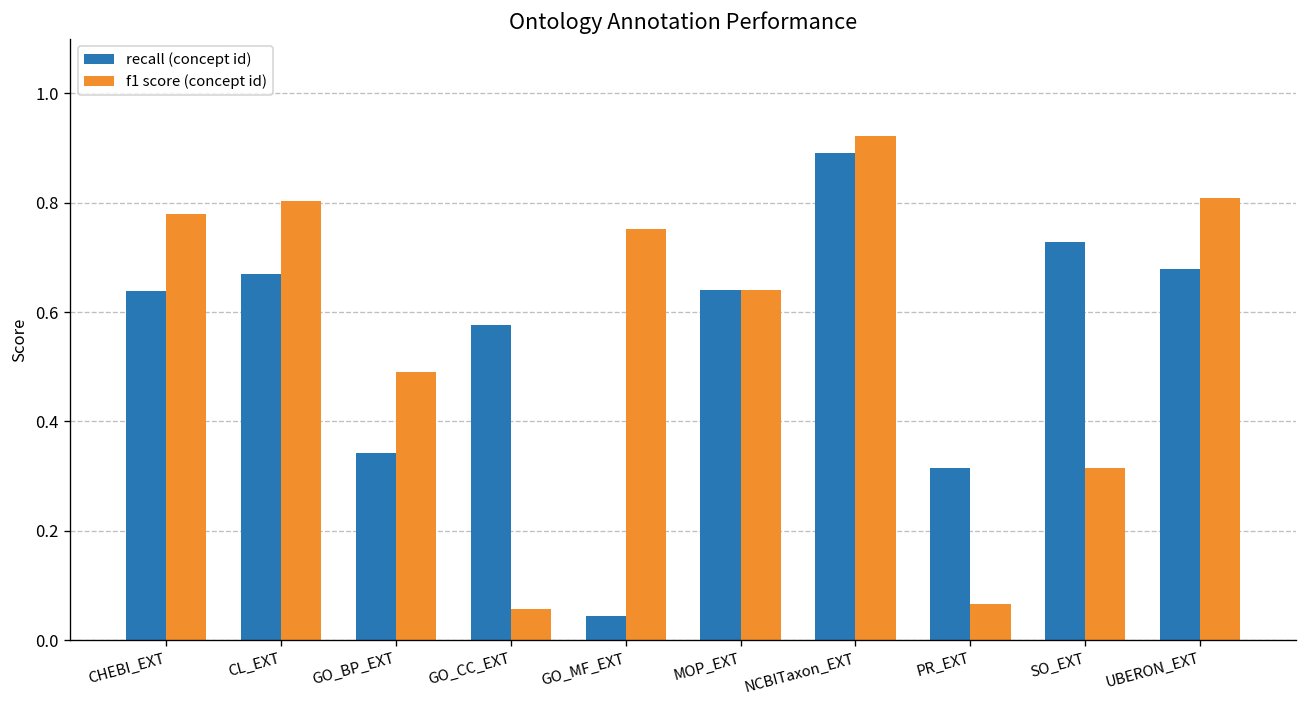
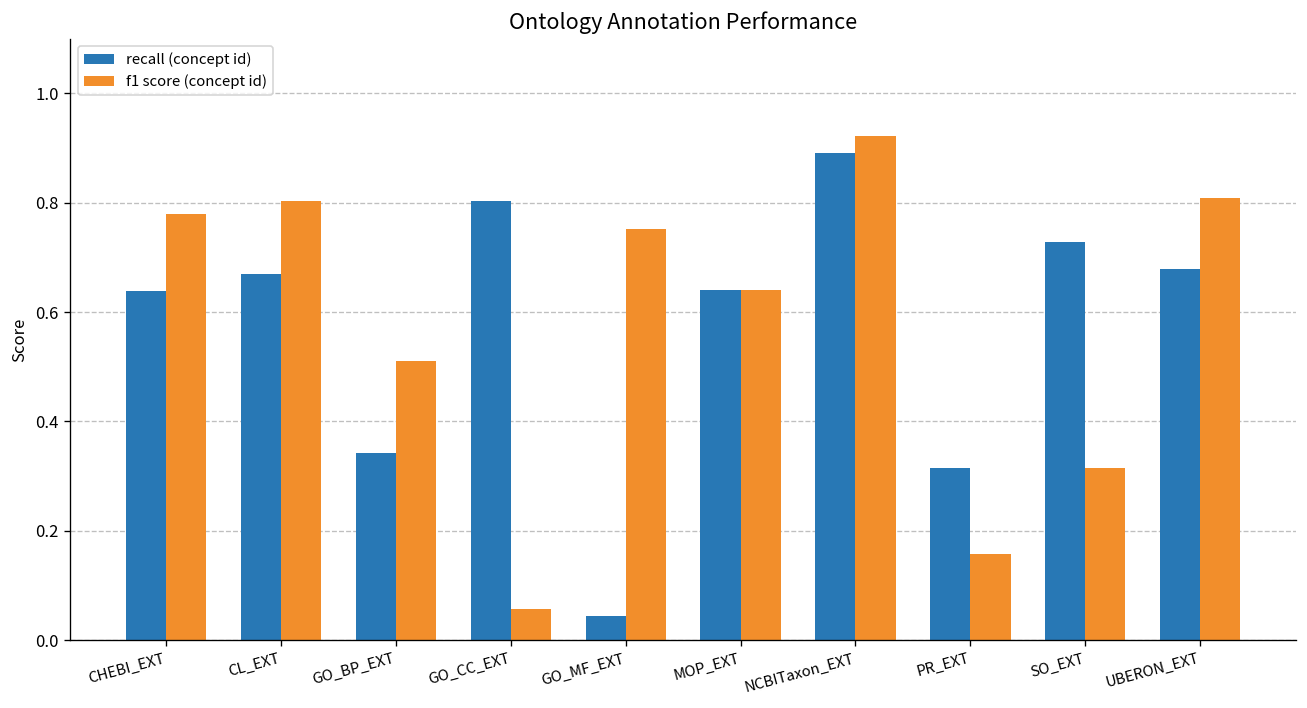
f1 score (concept id), GO_BP_EXT: 0.49 -> 0.51
recall (concept id), GO_CC_EXT: 0.58 -> 0.80
f1 score (concept id), PR_EXT: 0.07 -> 0.16
